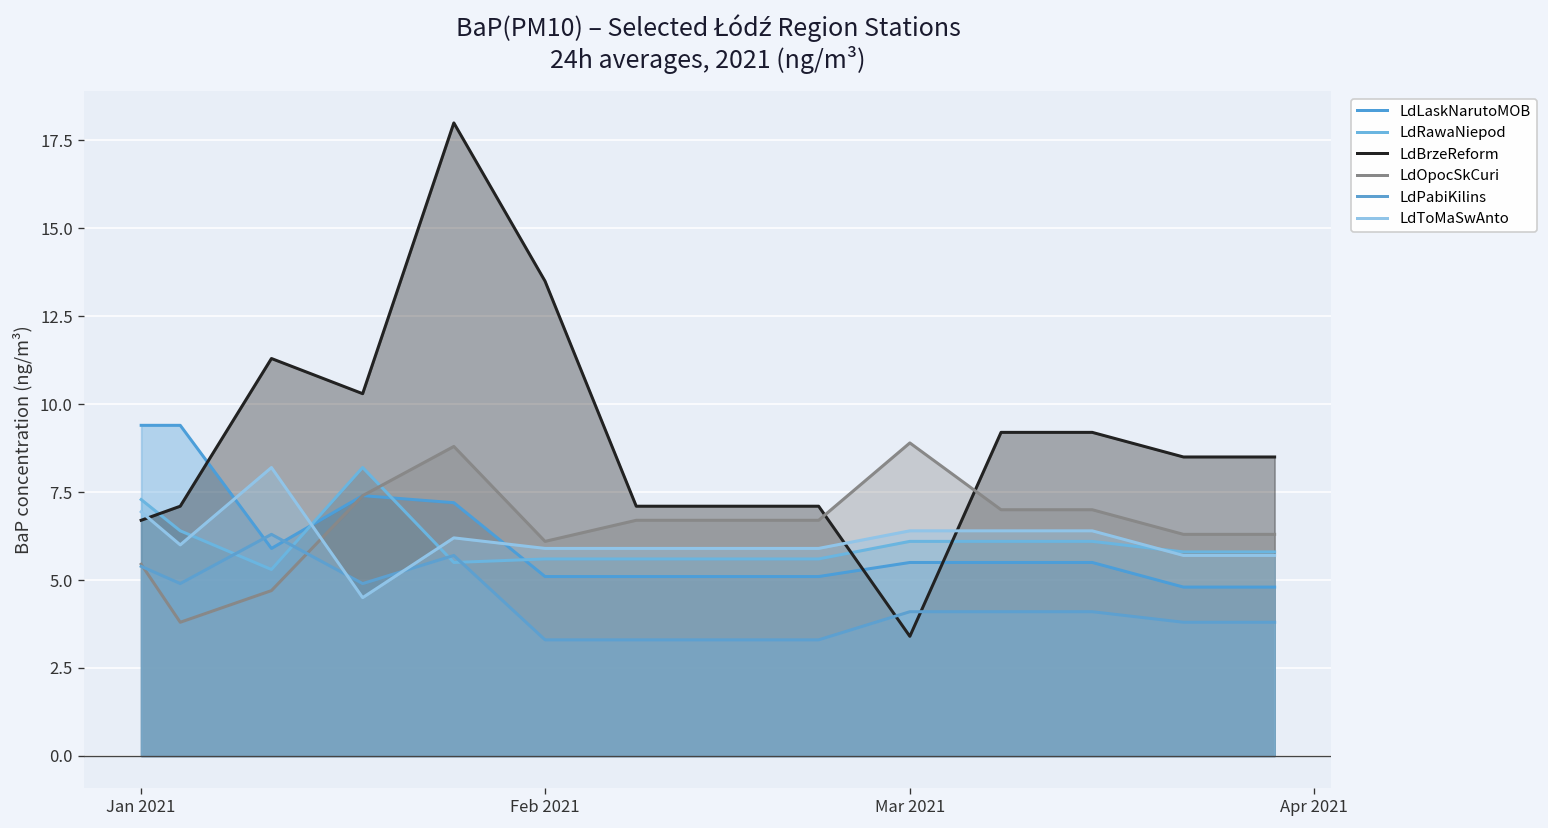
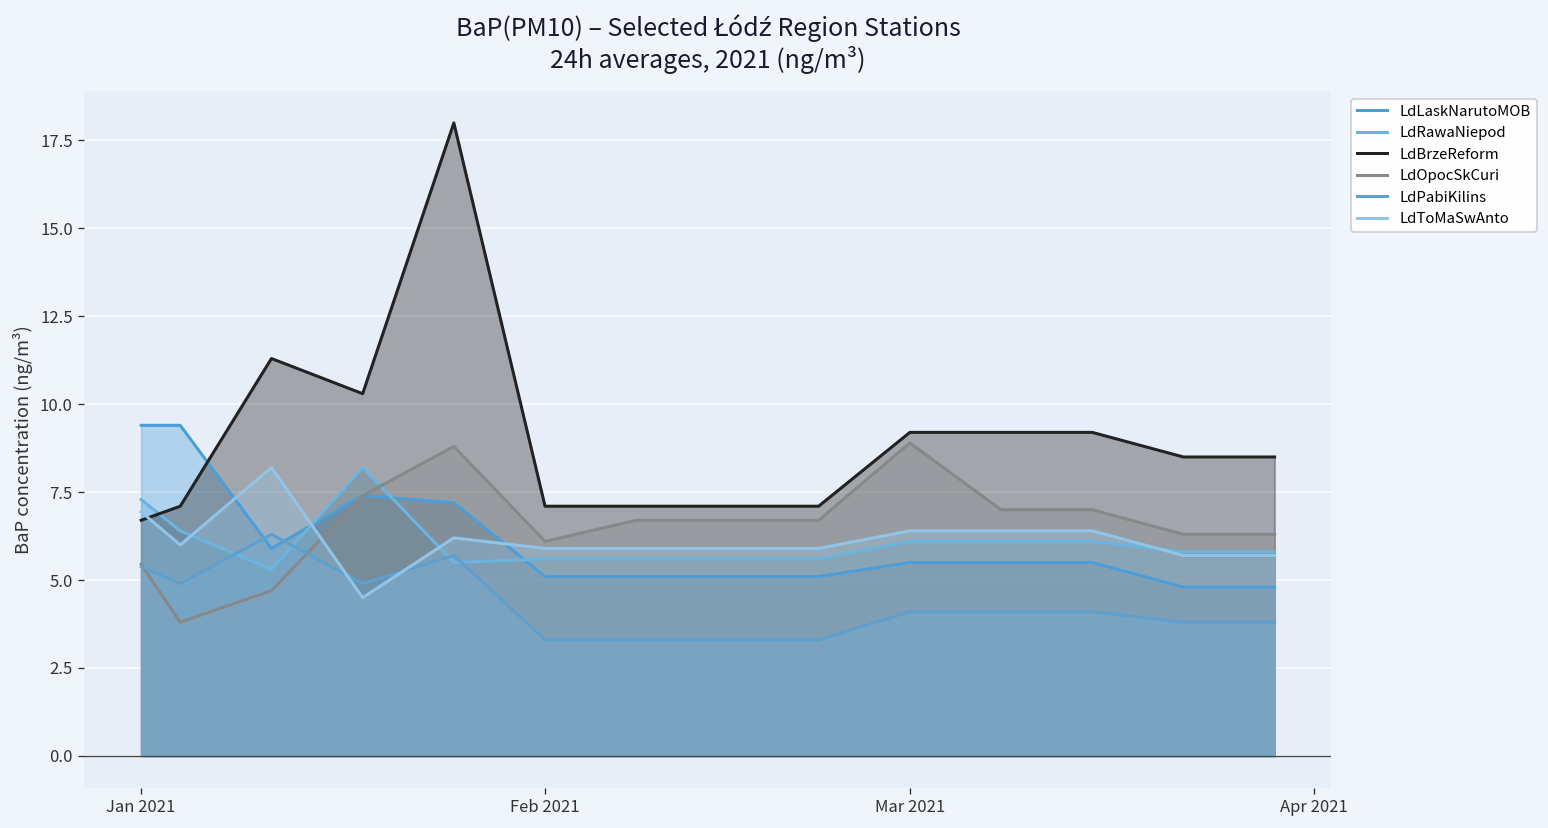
LdBrzeReform, Feb 2021: 13.5 -> 7.1
LdBrzeReform, Mar 2021: 3.4 -> 9.2
